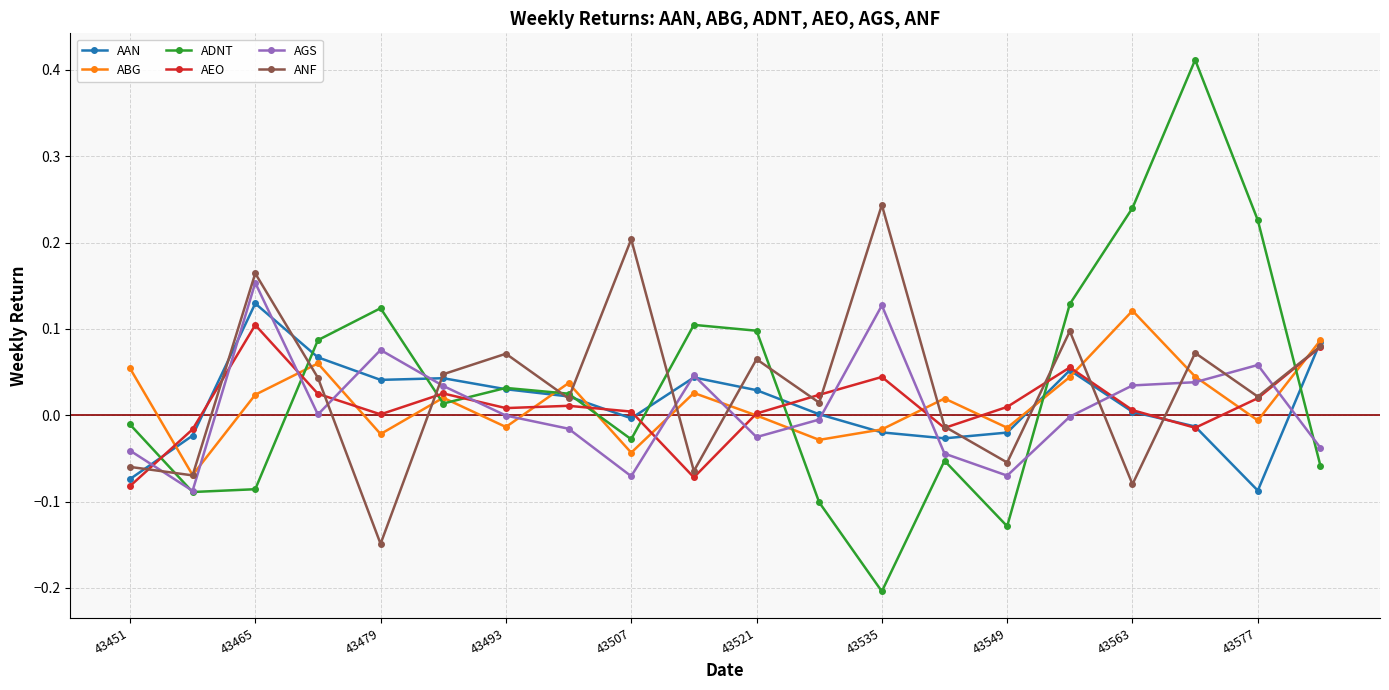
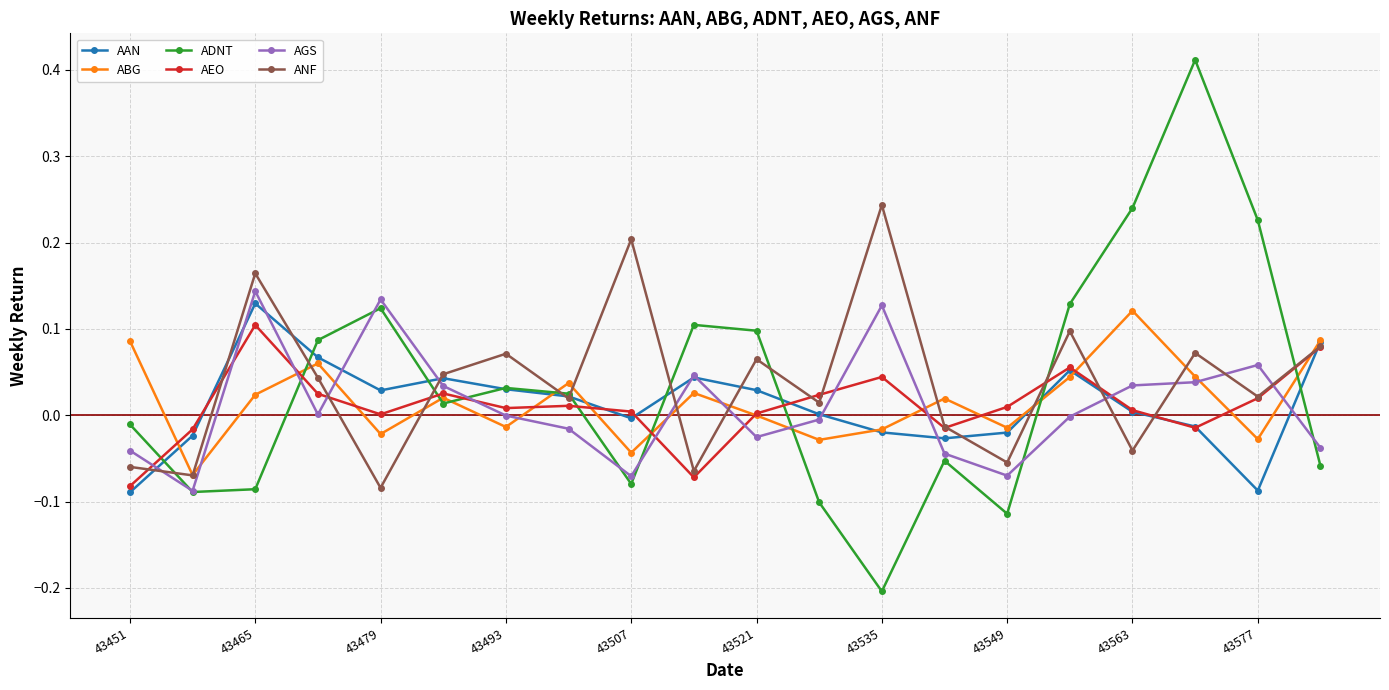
AAN, 43451: -0.07 -> -0.09
ABG, 43451: 0.05 -> 0.09
AGS, 43465: 0.15 -> 0.14
AAN, 43479: 0.04 -> 0.03
AGS, 43479: 0.08 -> 0.13
ANF, 43479: -0.15 -> -0.08
ADNT, 43507: -0.03 -> -0.08
ADNT, 43549: -0.13 -> -0.11
ANF, 43563: -0.08 -> -0.04
ABG, 43577: -0.01 -> -0.03
